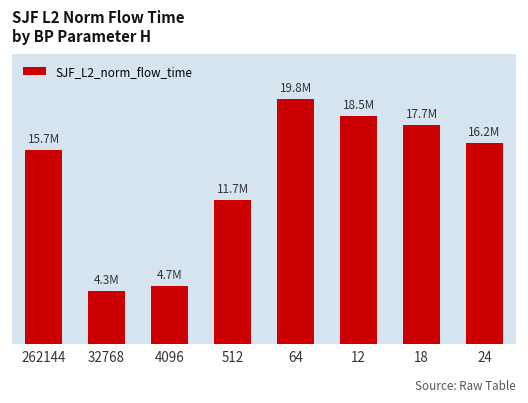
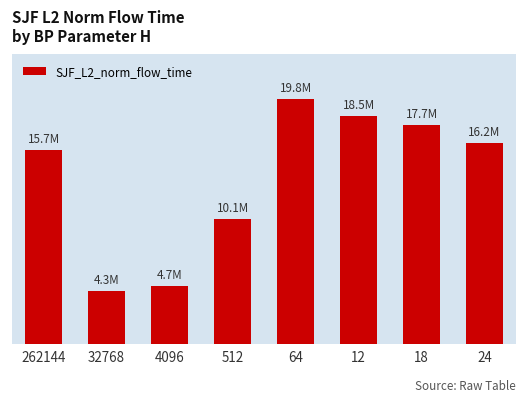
512: 11.7M -> 10.1M
